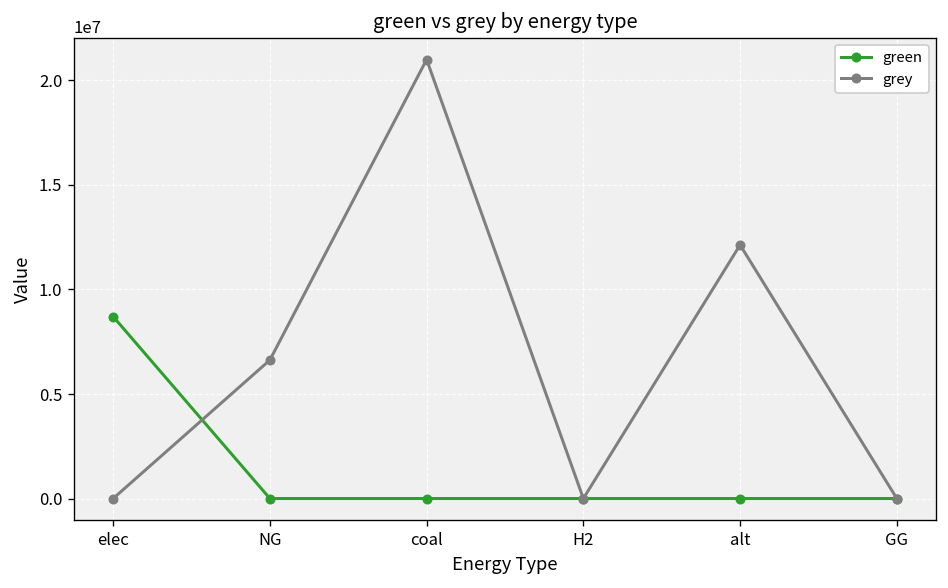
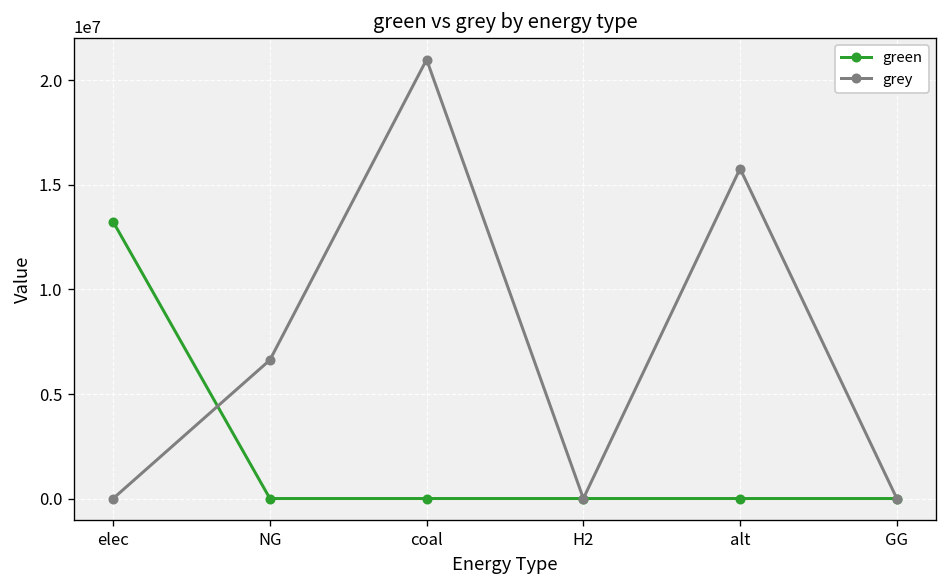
green, elec: 8700000 -> 13200000
grey, alt: 12100000 -> 15800000
